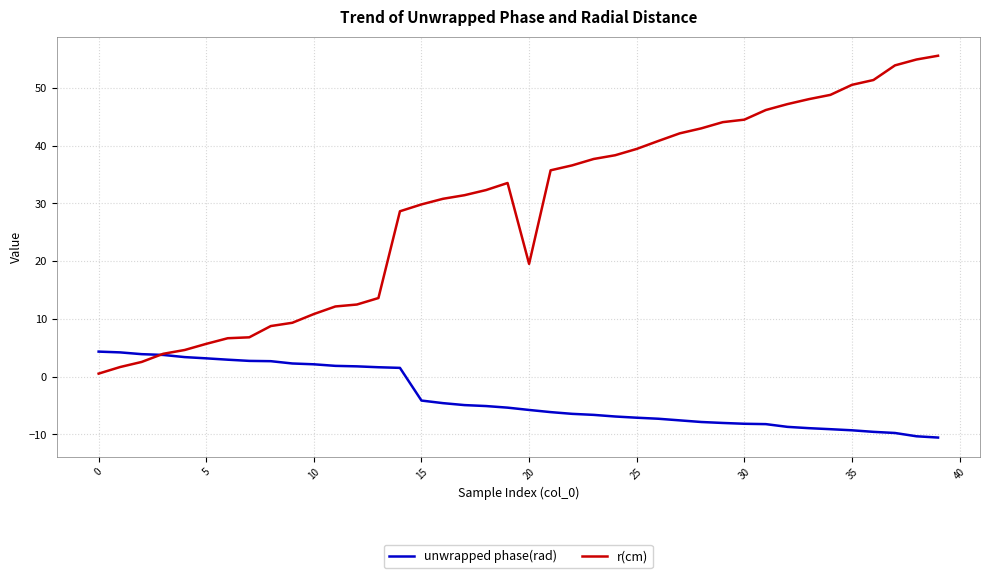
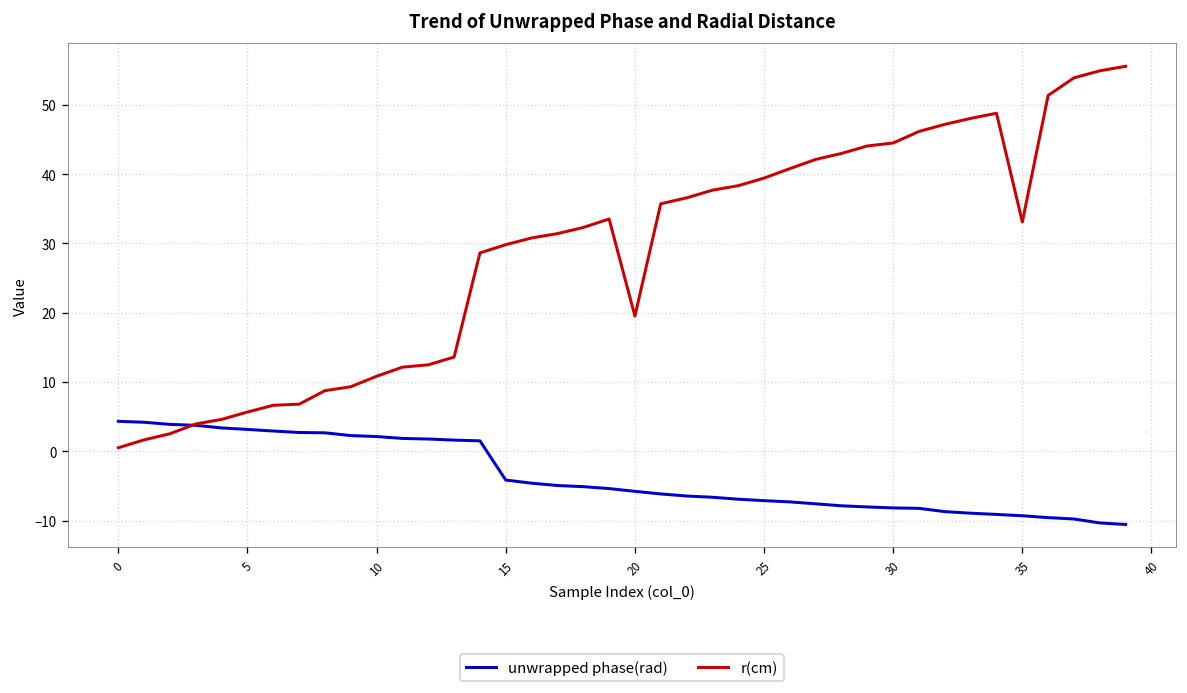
r(cm), 35: 51 -> 33
